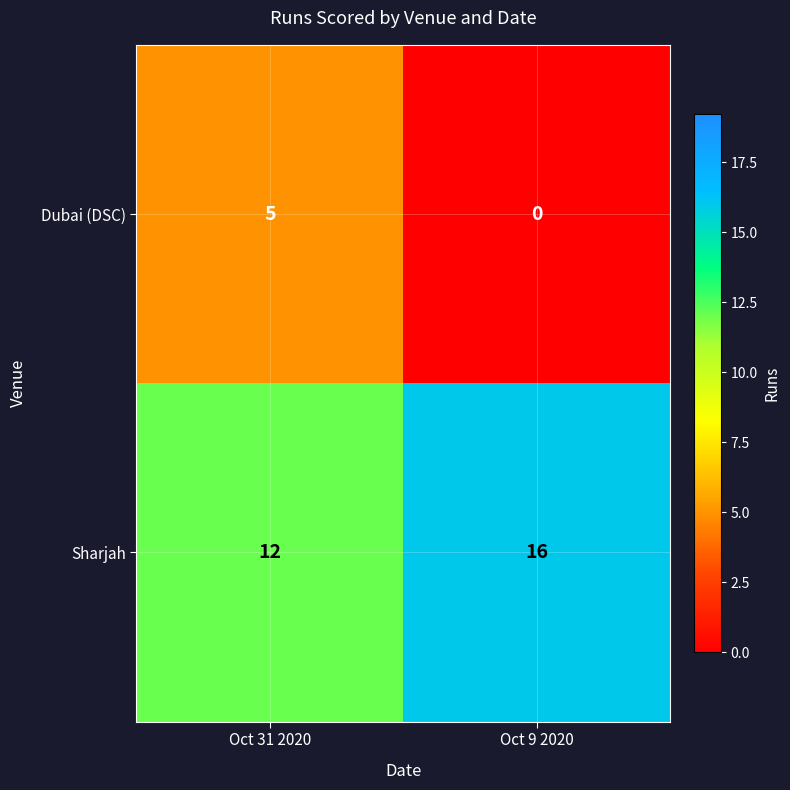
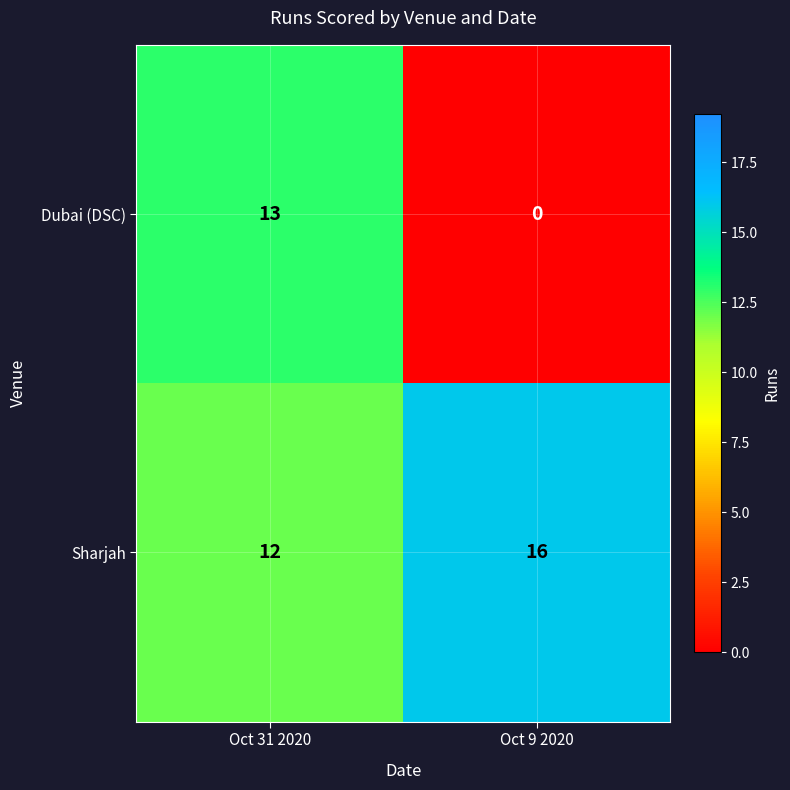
Dubai (DSC), Oct 31 2020: 5 -> 13
